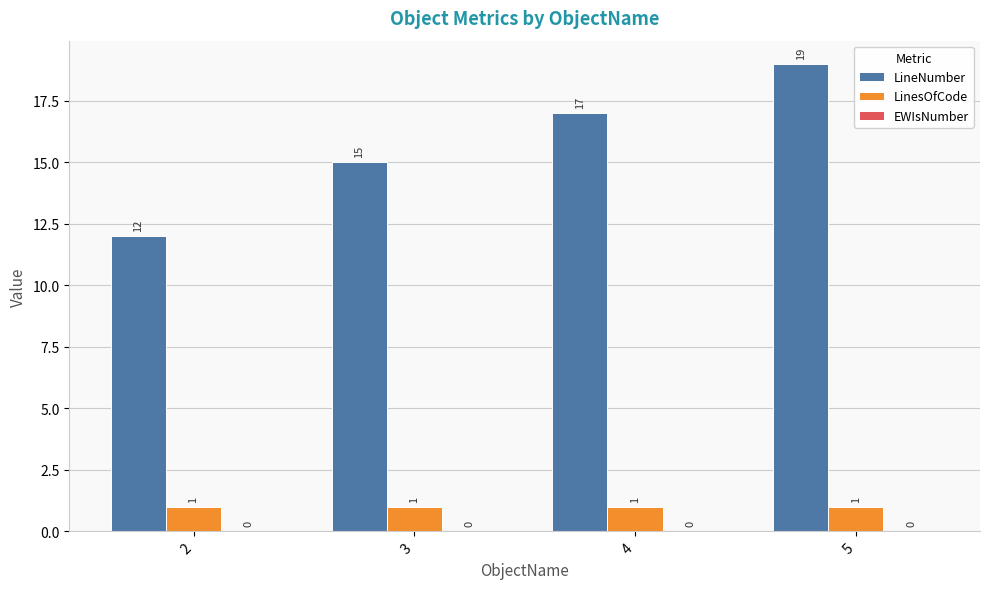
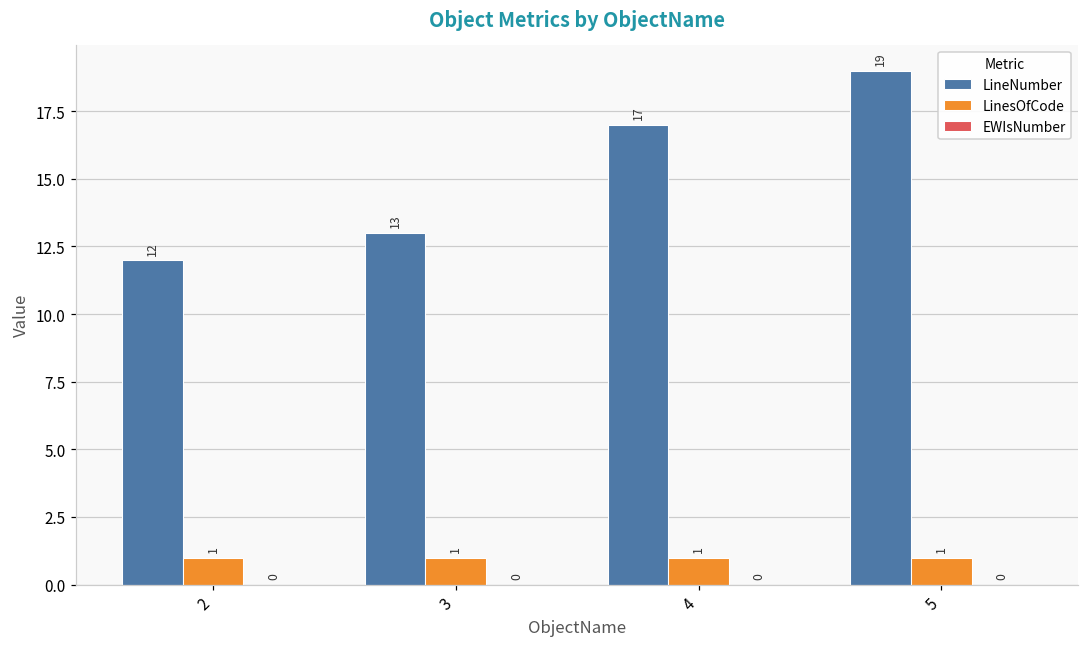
LineNumber, 3: 15 -> 13
